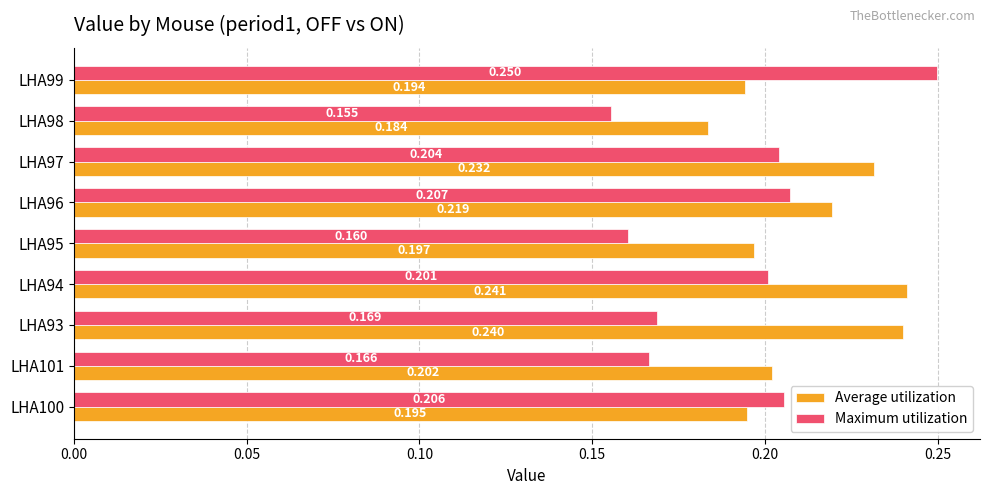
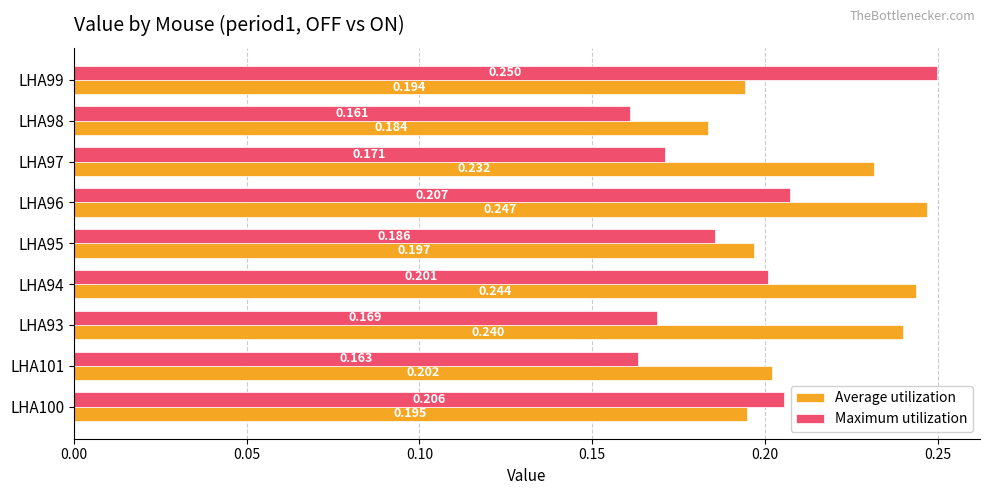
Maximum utilization, LHA98: 0.155 -> 0.161
Maximum utilization, LHA97: 0.204 -> 0.171
Average utilization, LHA96: 0.219 -> 0.247
Maximum utilization, LHA95: 0.160 -> 0.186
Average utilization, LHA94: 0.241 -> 0.244
Maximum utilization, LHA101: 0.166 -> 0.163
